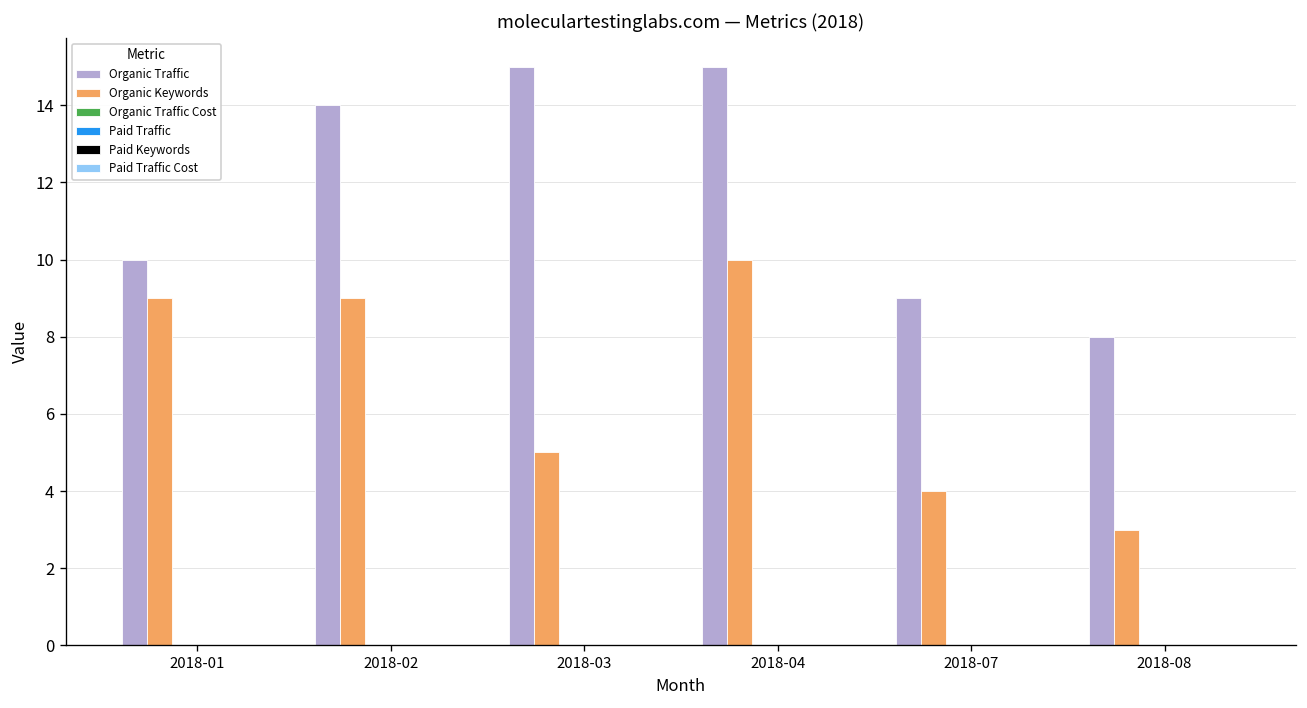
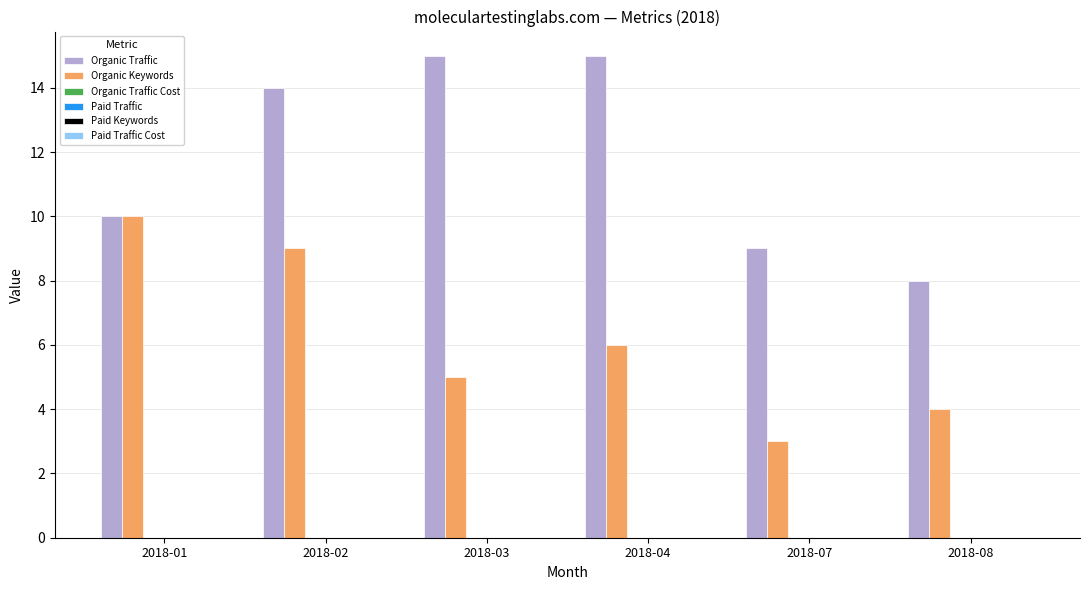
Organic Keywords, 2018-01: 9 -> 10
Organic Keywords, 2018-04: 10 -> 6
Organic Keywords, 2018-07: 4 -> 3
Organic Keywords, 2018-08: 3 -> 4
